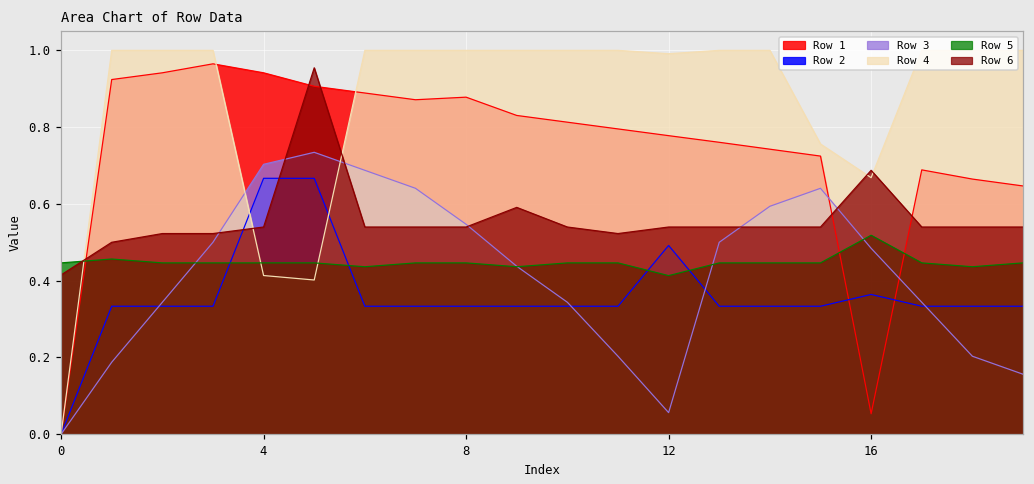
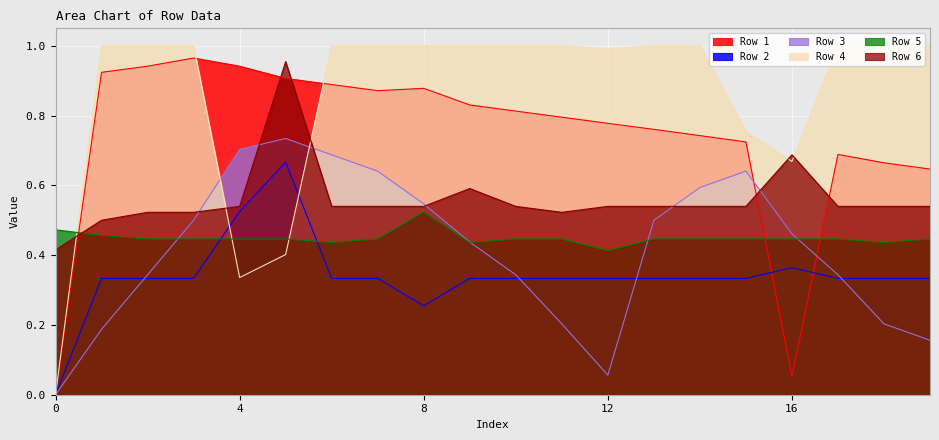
Row 5, 0: 0.45 -> 0.47
Row 2, 4: 0.67 -> 0.53
Row 4, 4: 0.41 -> 0.34
Row 2, 8: 0.33 -> 0.25
Row 5, 8: 0.45 -> 0.52
Row 2, 12: 0.49 -> 0.33
Row 3, 16: 0.48 -> 0.46
Row 5, 16: 0.52 -> 0.45
